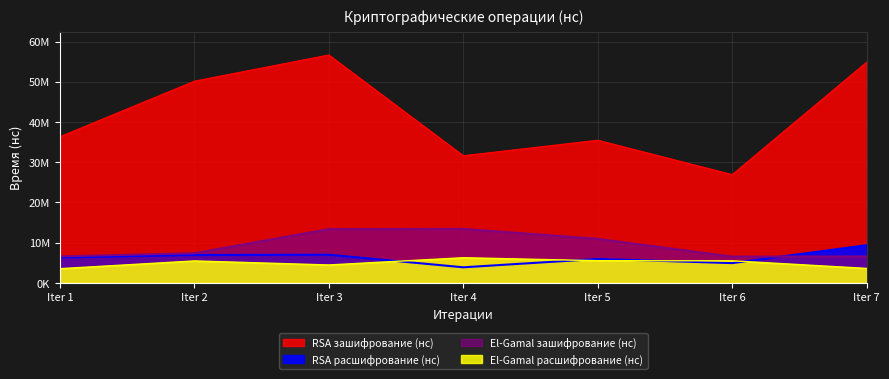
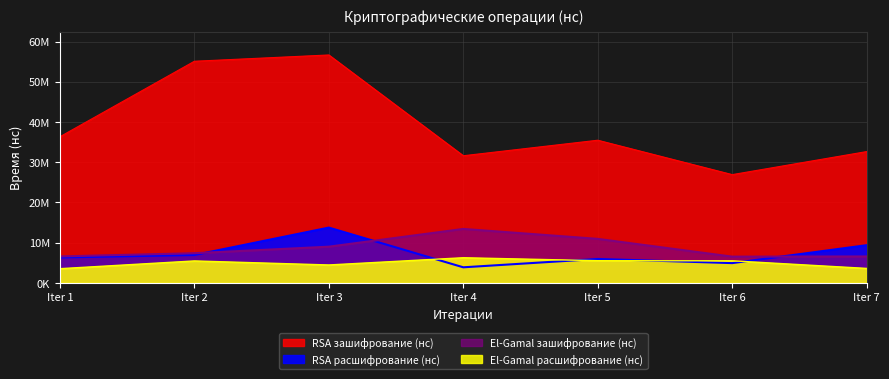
RSA зашифрование (нс), Iter 2: 50000000 -> 55000000
RSA расшифрование (нс), Iter 3: 7000000 -> 14000000
El-Gamal зашифрование (нс), Iter 3: 13000000 -> 9000000
RSA зашифрование (нс), Iter 7: 55000000 -> 33000000
